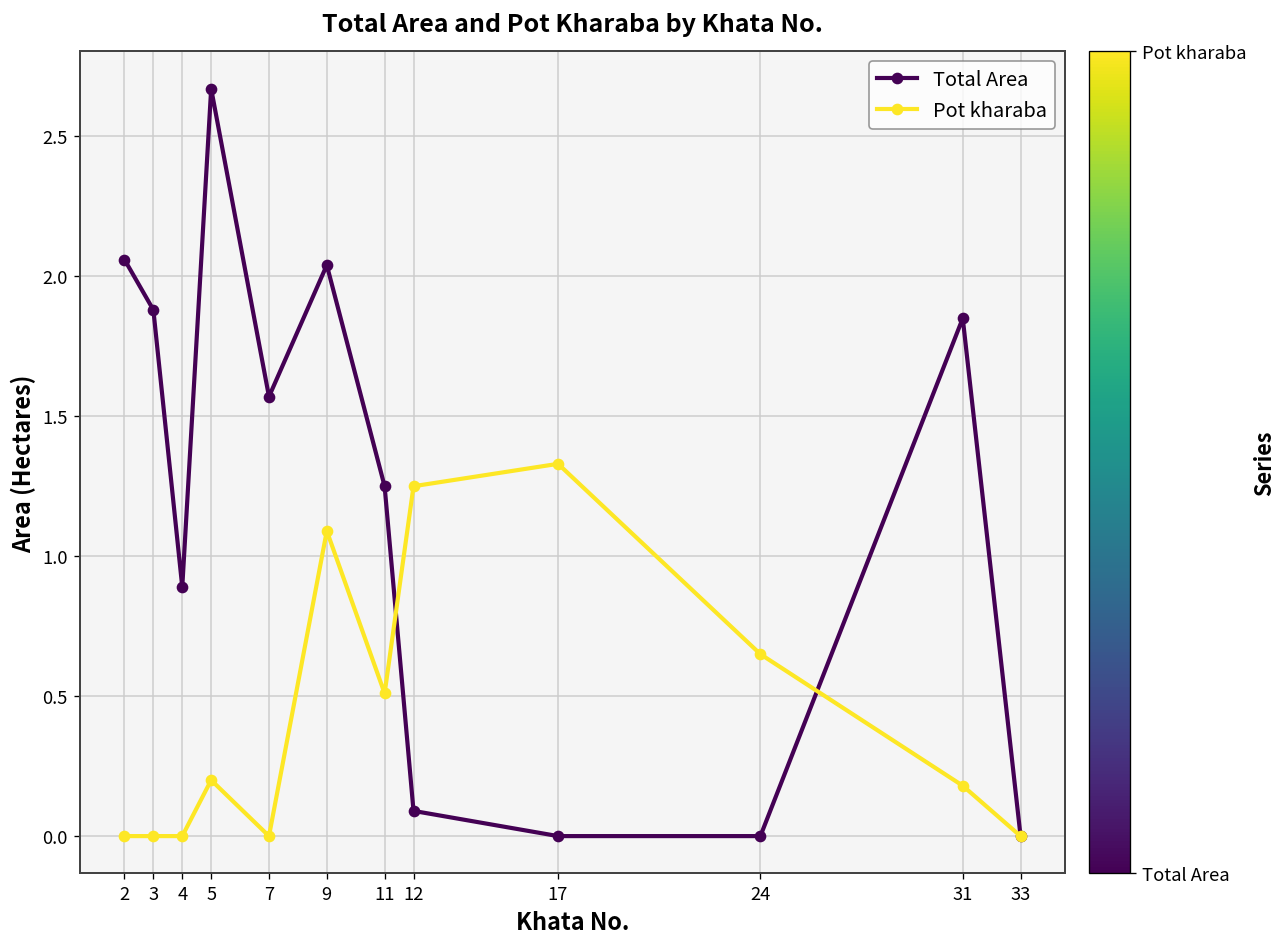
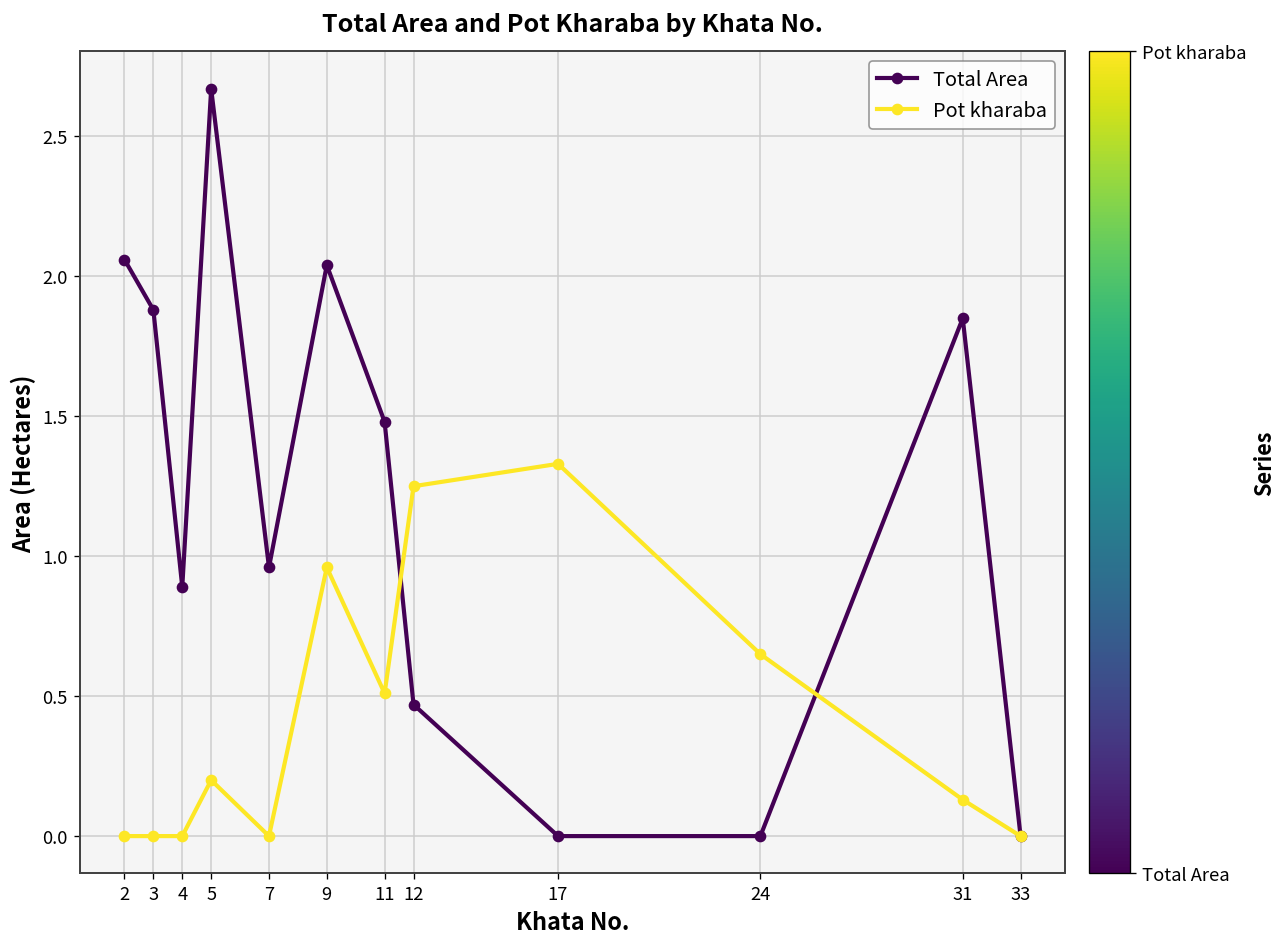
Total Area, 7: 1.57 -> 0.96
Pot kharaba, 9: 1.09 -> 0.96
Total Area, 11: 1.25 -> 1.48
Total Area, 12: 0.09 -> 0.47
Pot kharaba, 31: 0.18 -> 0.13
